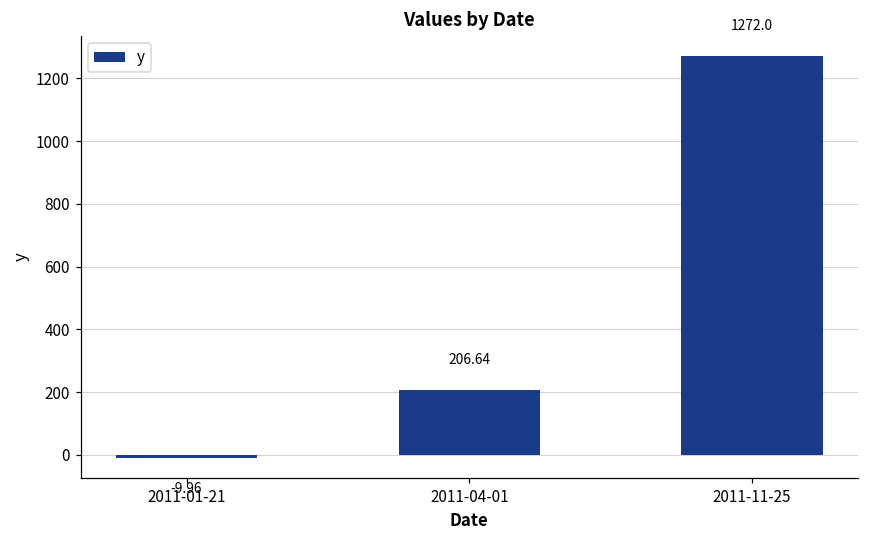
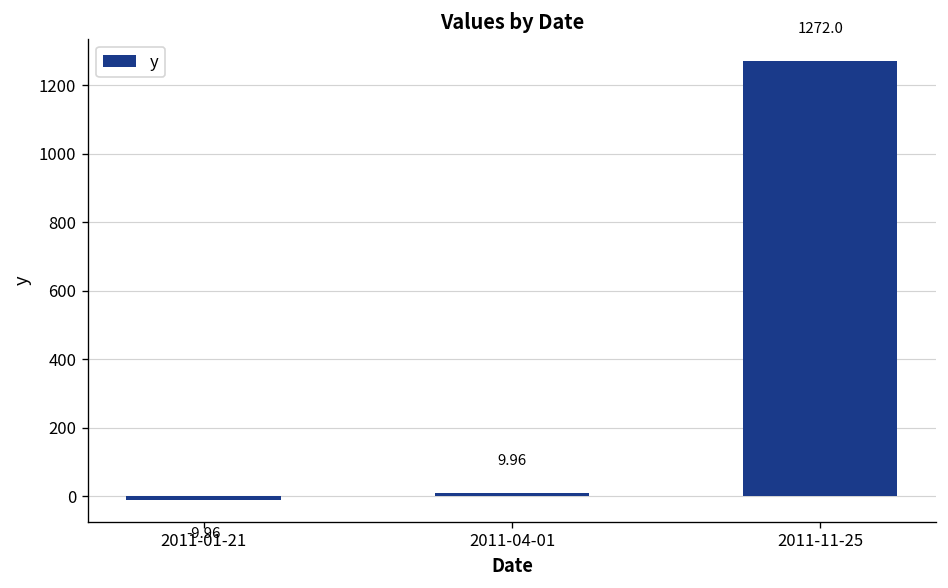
2011-04-01: 206.64 -> 9.96
